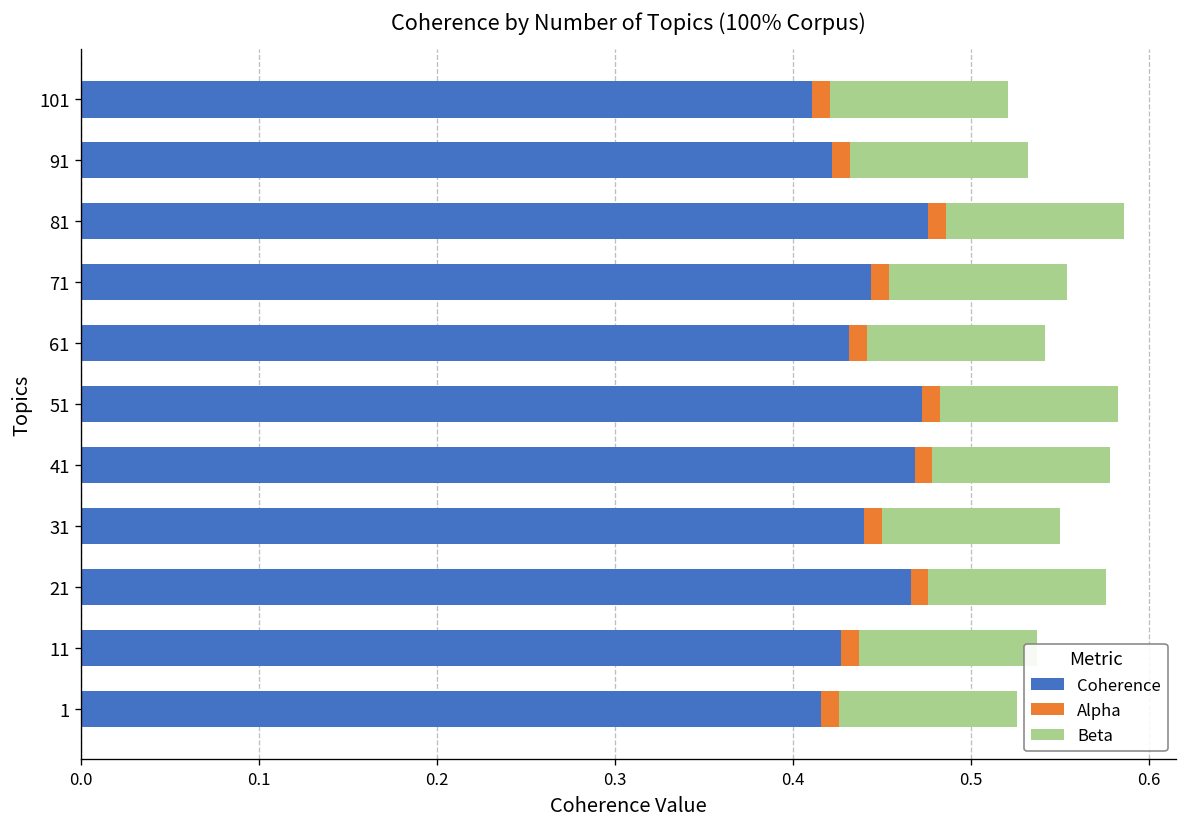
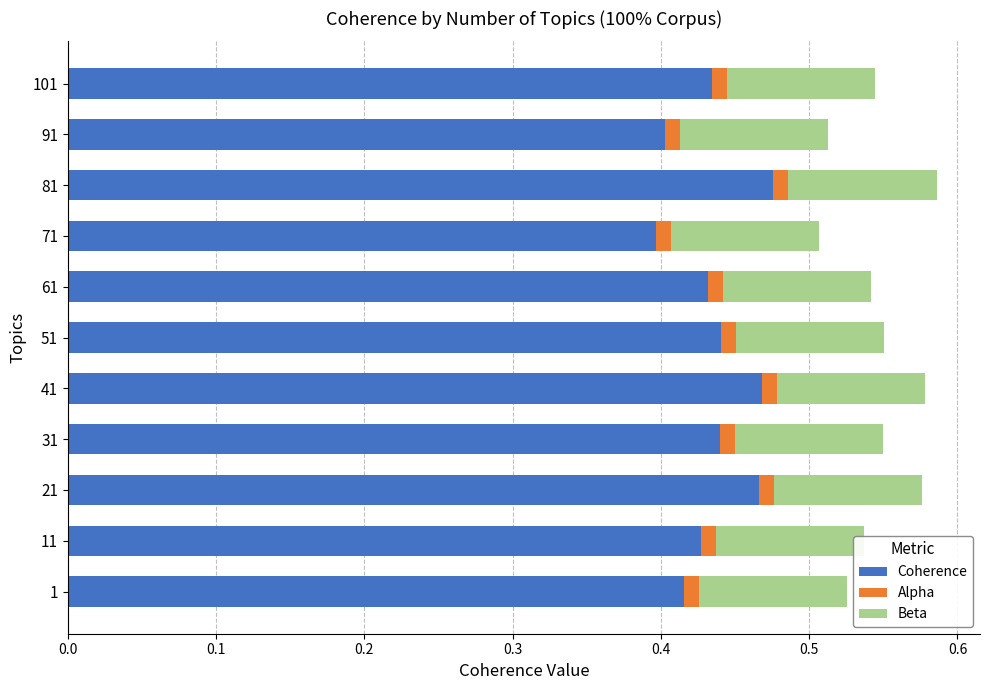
Coherence, 101: 0.411 -> 0.434
Coherence, 91: 0.422 -> 0.403
Coherence, 71: 0.444 -> 0.396
Coherence, 51: 0.473 -> 0.441
